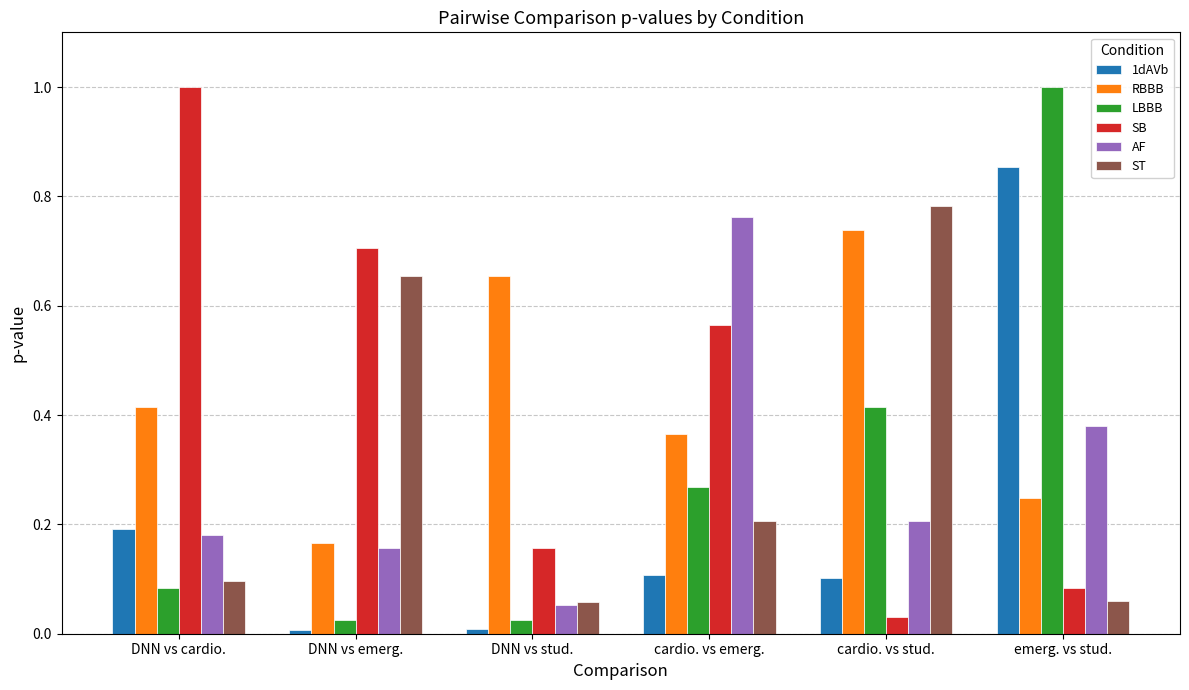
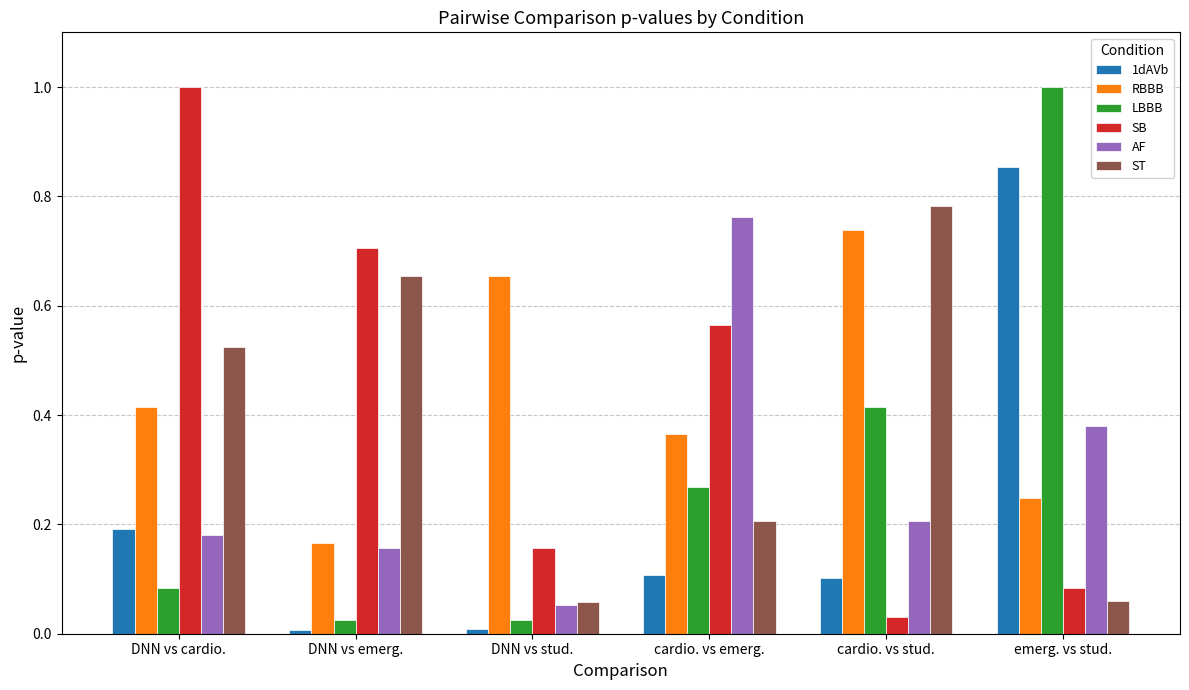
ST, DNN vs cardio.: 0.10 -> 0.52
